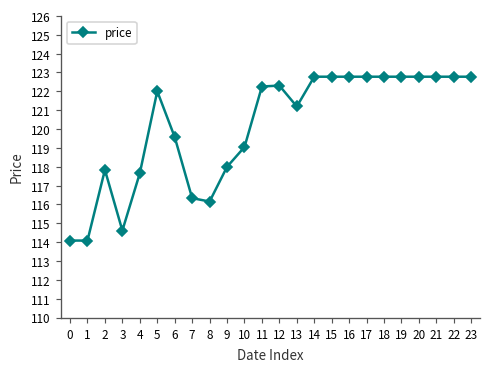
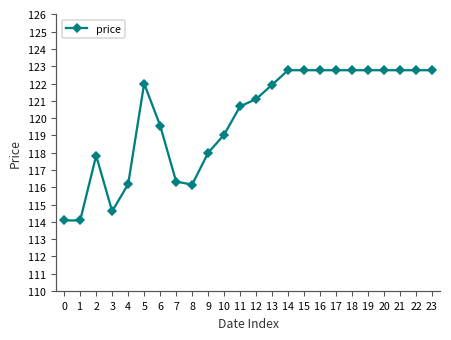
4: 117.7 -> 116.2
11: 122.3 -> 120.7
12: 122.3 -> 121.1
13: 121.2 -> 121.9
